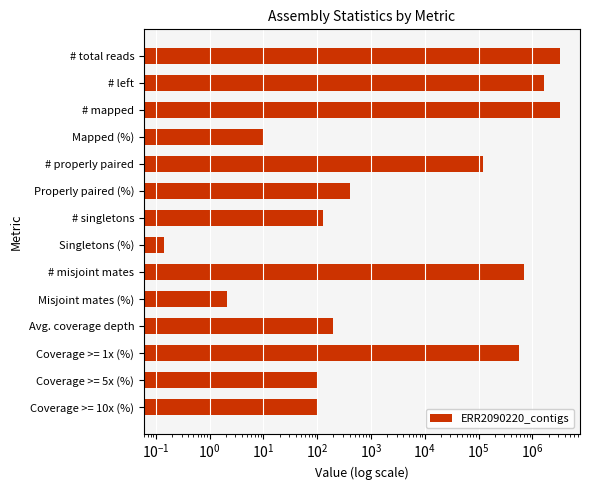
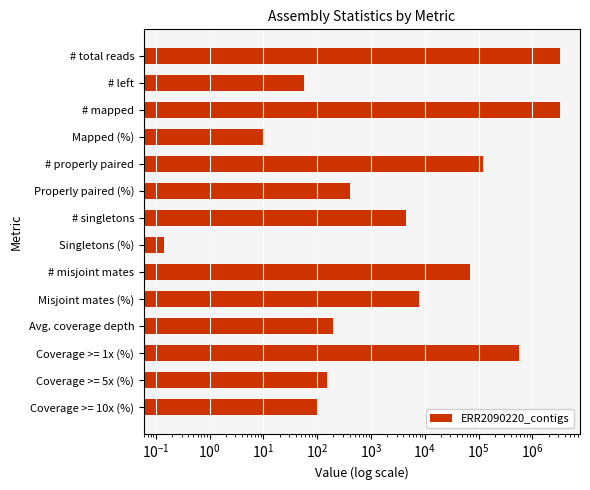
# left: 1600000 -> 60
# singletons: 130 -> 4000
# misjoint mates: 700000 -> 70000
Misjoint mates (%): 2.1 -> 8000
Coverage >= 5x (%): 100 -> 150
